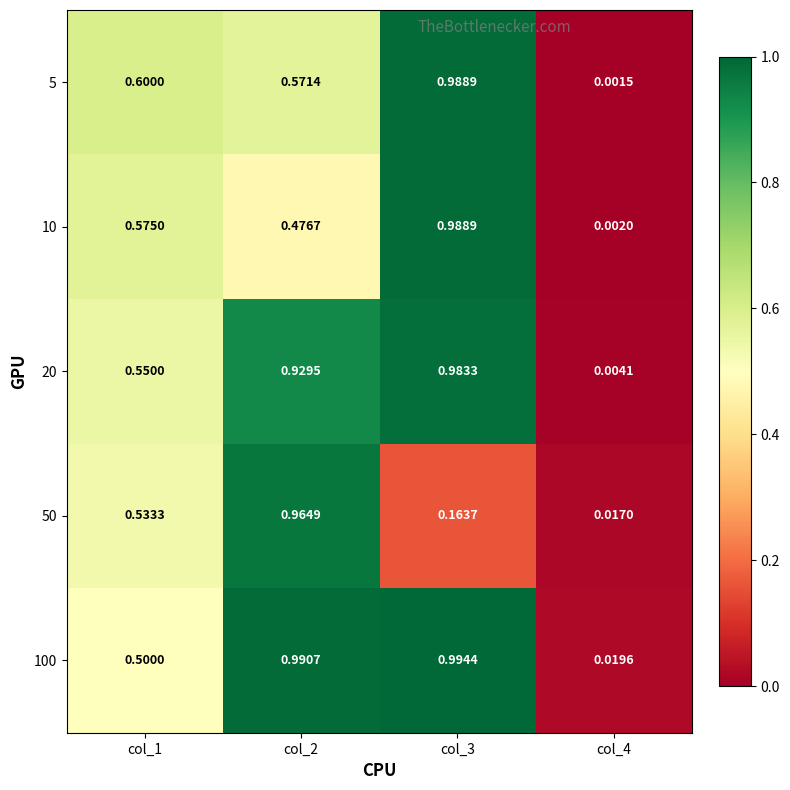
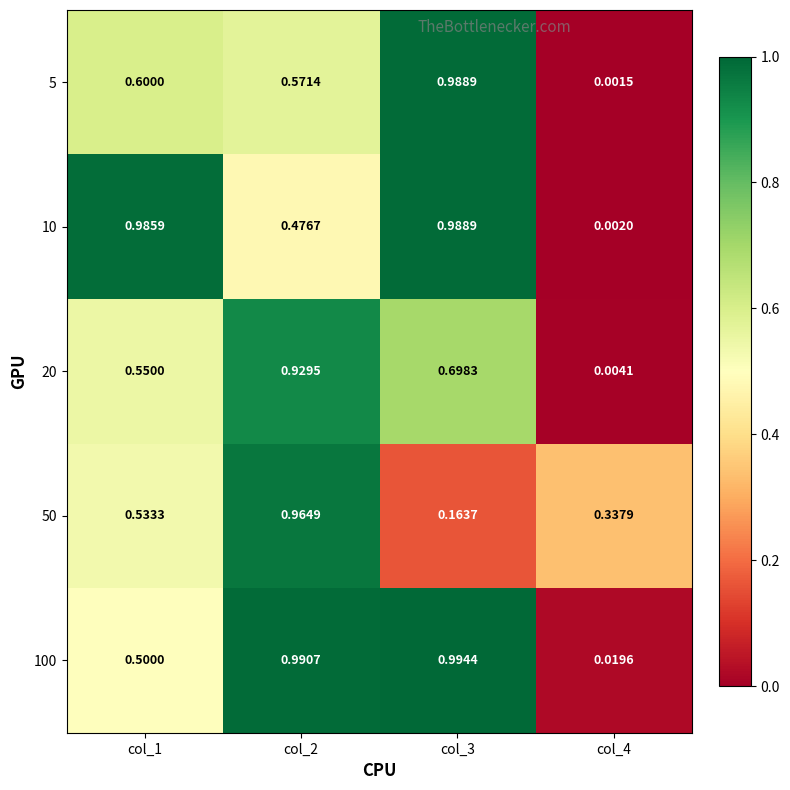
10, col_1: 0.5750 -> 0.9859
20, col_3: 0.9833 -> 0.6983
50, col_4: 0.0170 -> 0.3379
